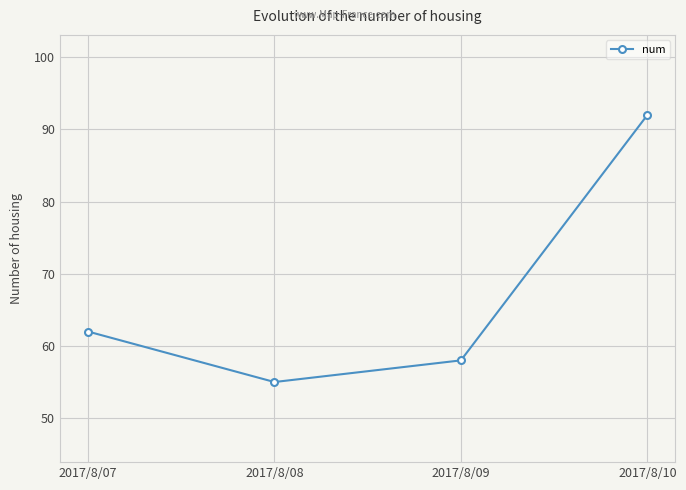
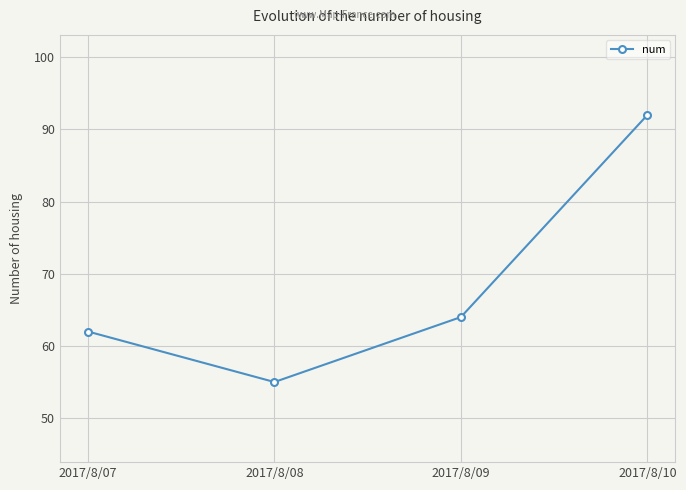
2017/8/09: 58 -> 64
